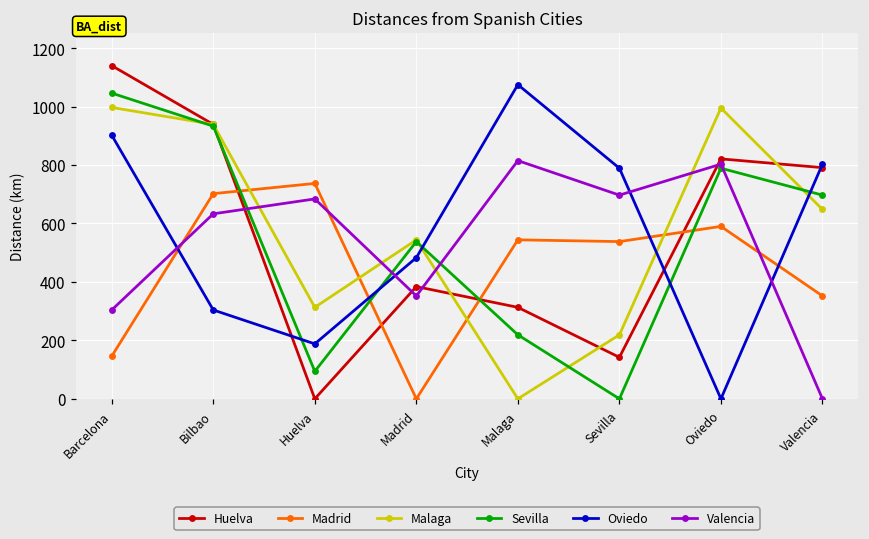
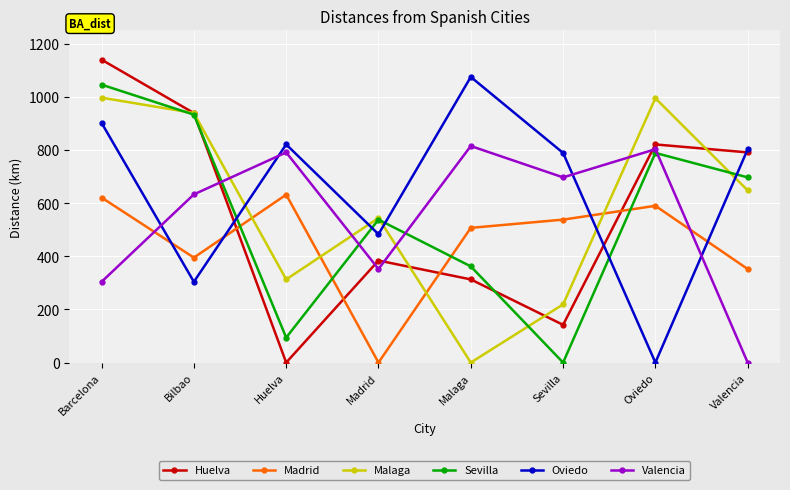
Madrid, Barcelona: 150 -> 620
Madrid, Bilbao: 700 -> 400
Madrid, Huelva: 740 -> 630
Oviedo, Huelva: 190 -> 820
Valencia, Huelva: 680 -> 790
Madrid, Malaga: 540 -> 510
Sevilla, Malaga: 220 -> 360
